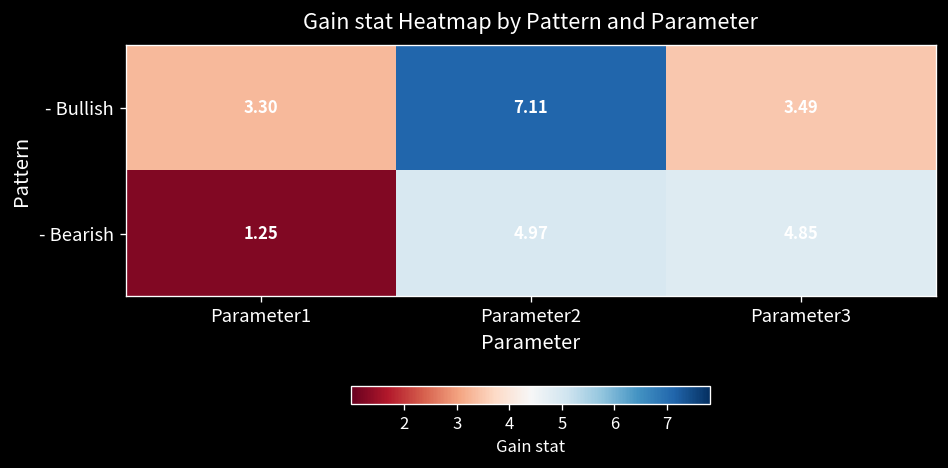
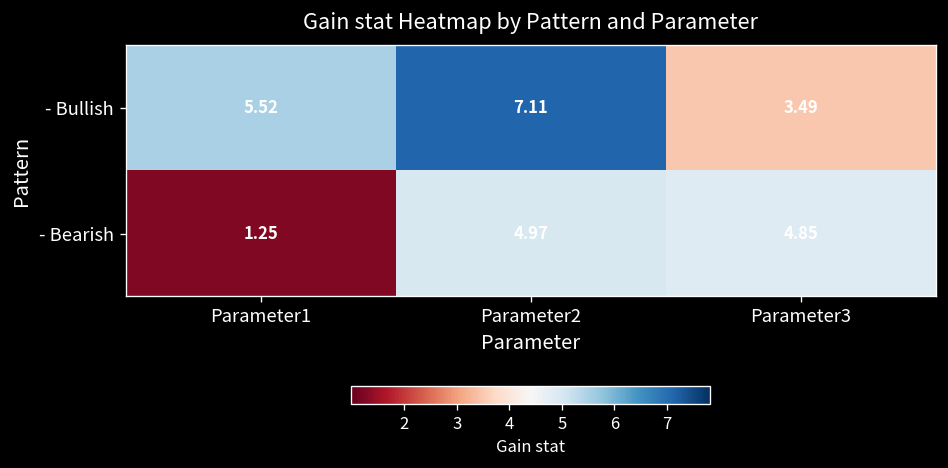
- Bullish, Parameter1: 3.30 -> 5.52
